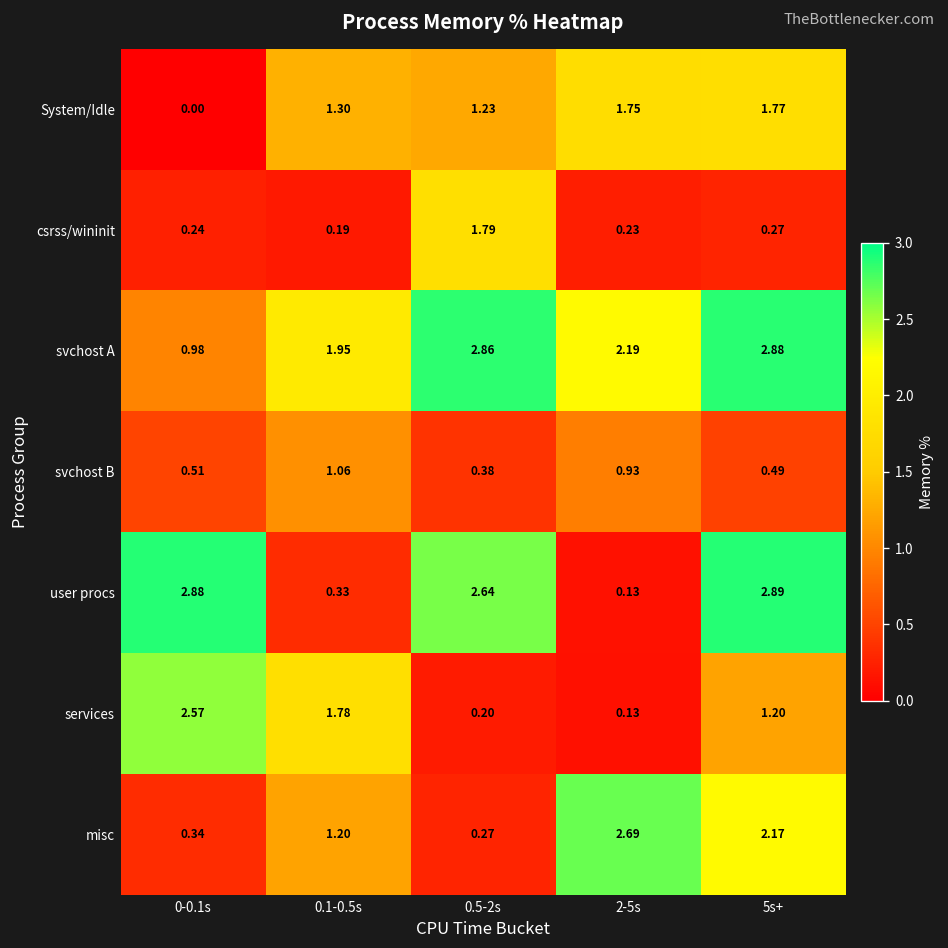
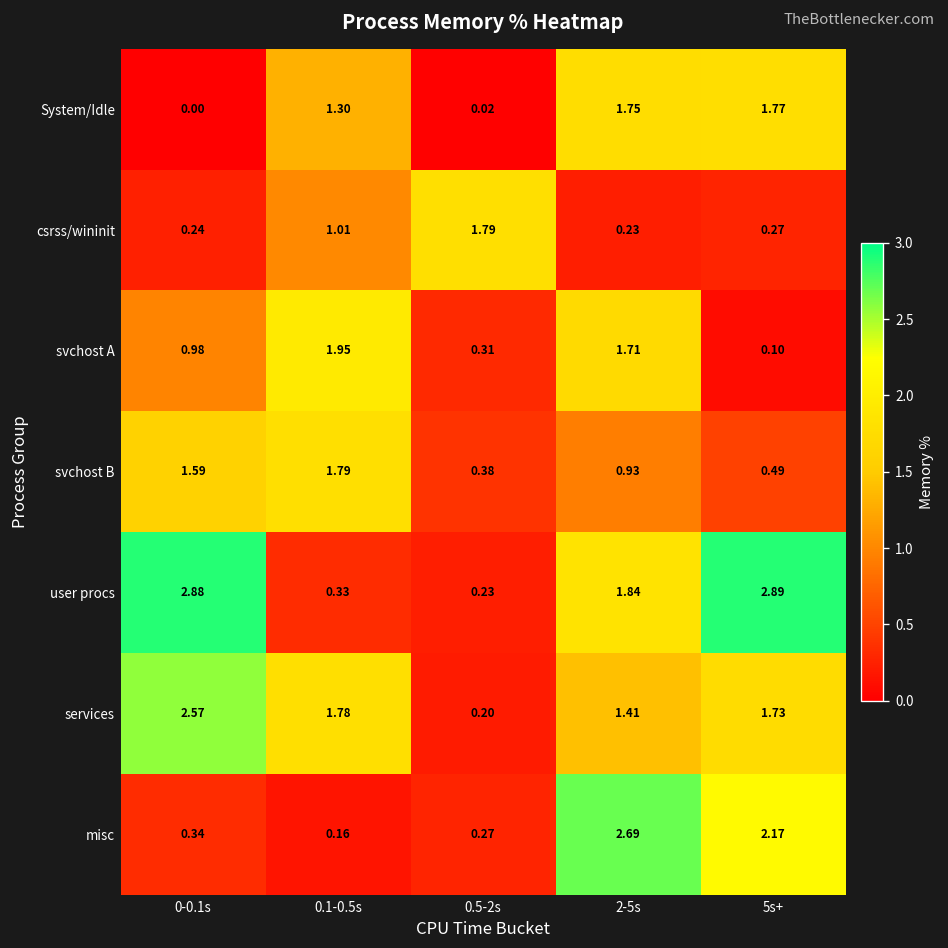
System/Idle, 0.5-2s: 1.23 -> 0.02
csrss/wininit, 0.1-0.5s: 0.19 -> 1.01
svchost A, 0.5-2s: 2.86 -> 0.31
svchost A, 2-5s: 2.19 -> 1.71
svchost A, 5s+: 2.88 -> 0.10
svchost B, 0-0.1s: 0.51 -> 1.59
svchost B, 0.1-0.5s: 1.06 -> 1.79
user procs, 0.5-2s: 2.64 -> 0.23
user procs, 2-5s: 0.13 -> 1.84
services, 2-5s: 0.13 -> 1.41
services, 5s+: 1.20 -> 1.73
misc, 0.1-0.5s: 1.20 -> 0.16
